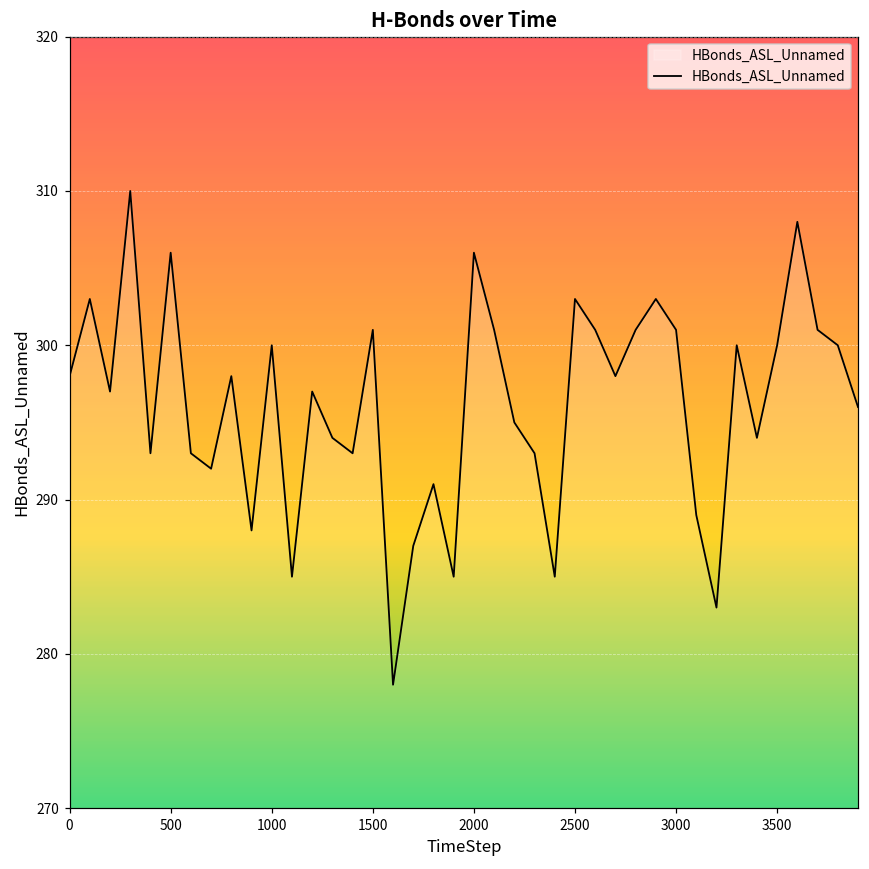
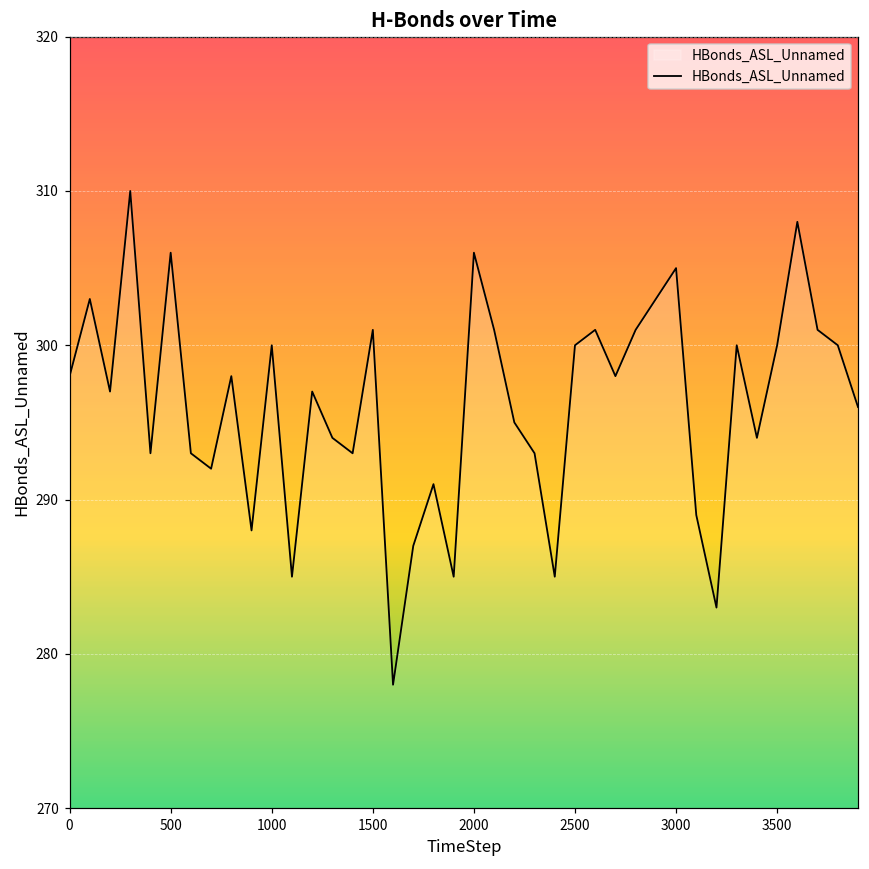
2500: 303 -> 300
3000: 301 -> 305
